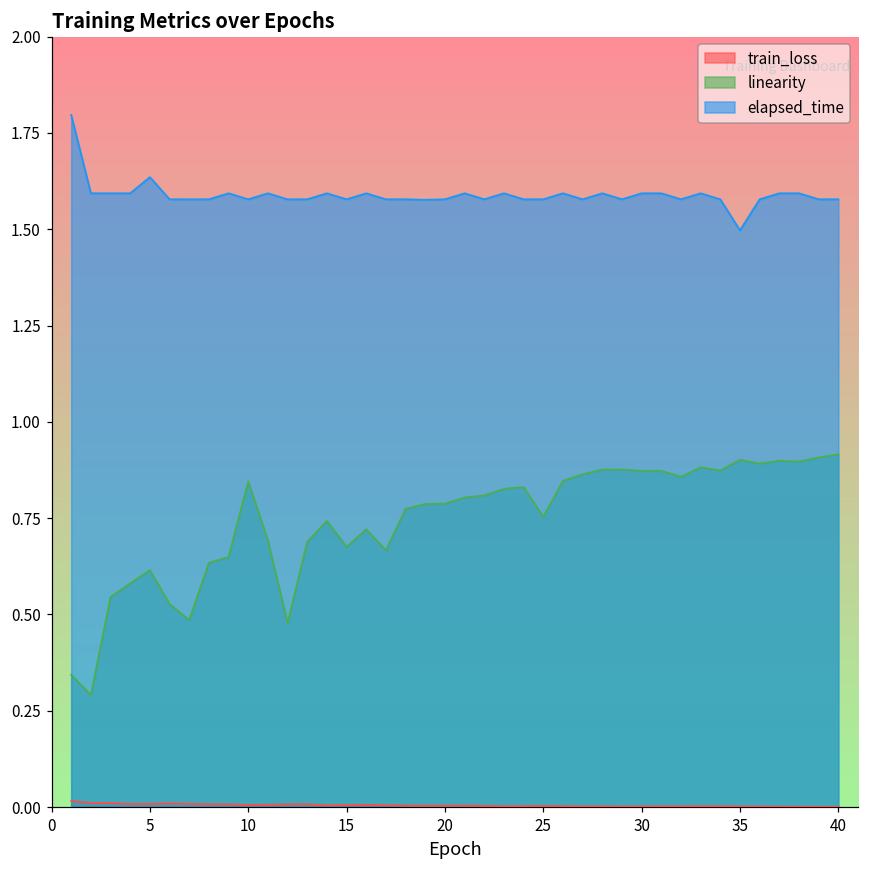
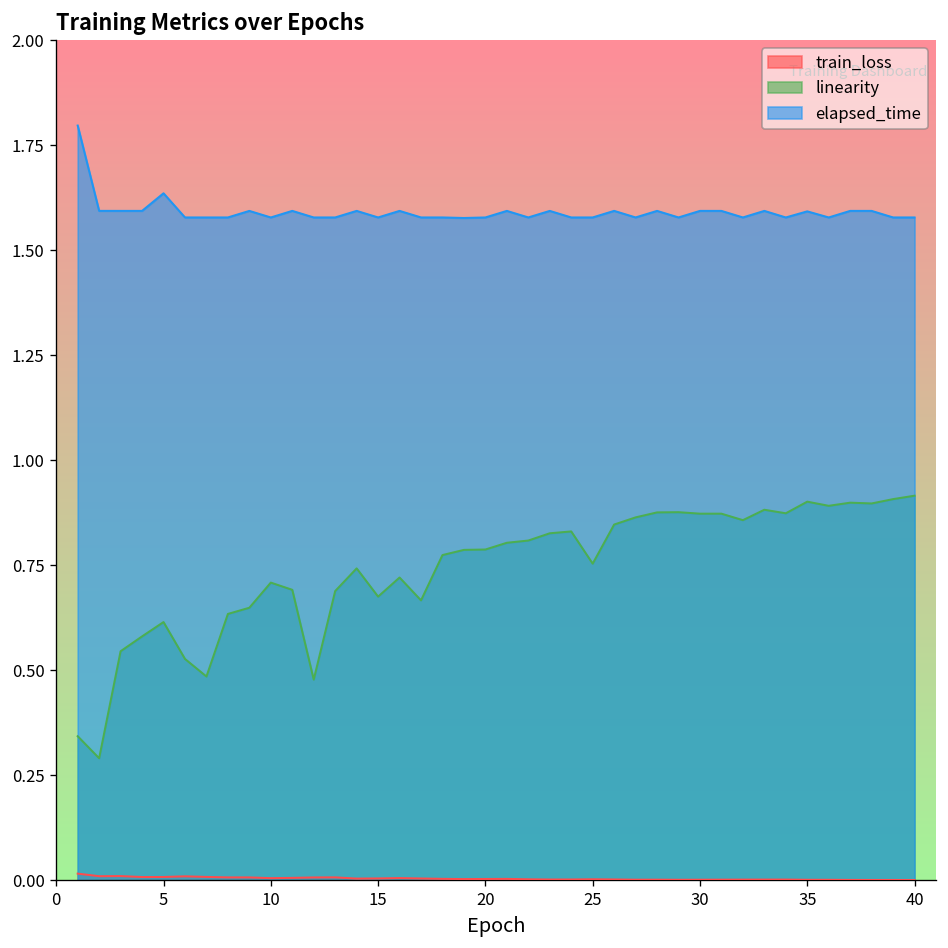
linearity, 10: 0.85 -> 0.71
elapsed_time, 35: 1.50 -> 1.59
